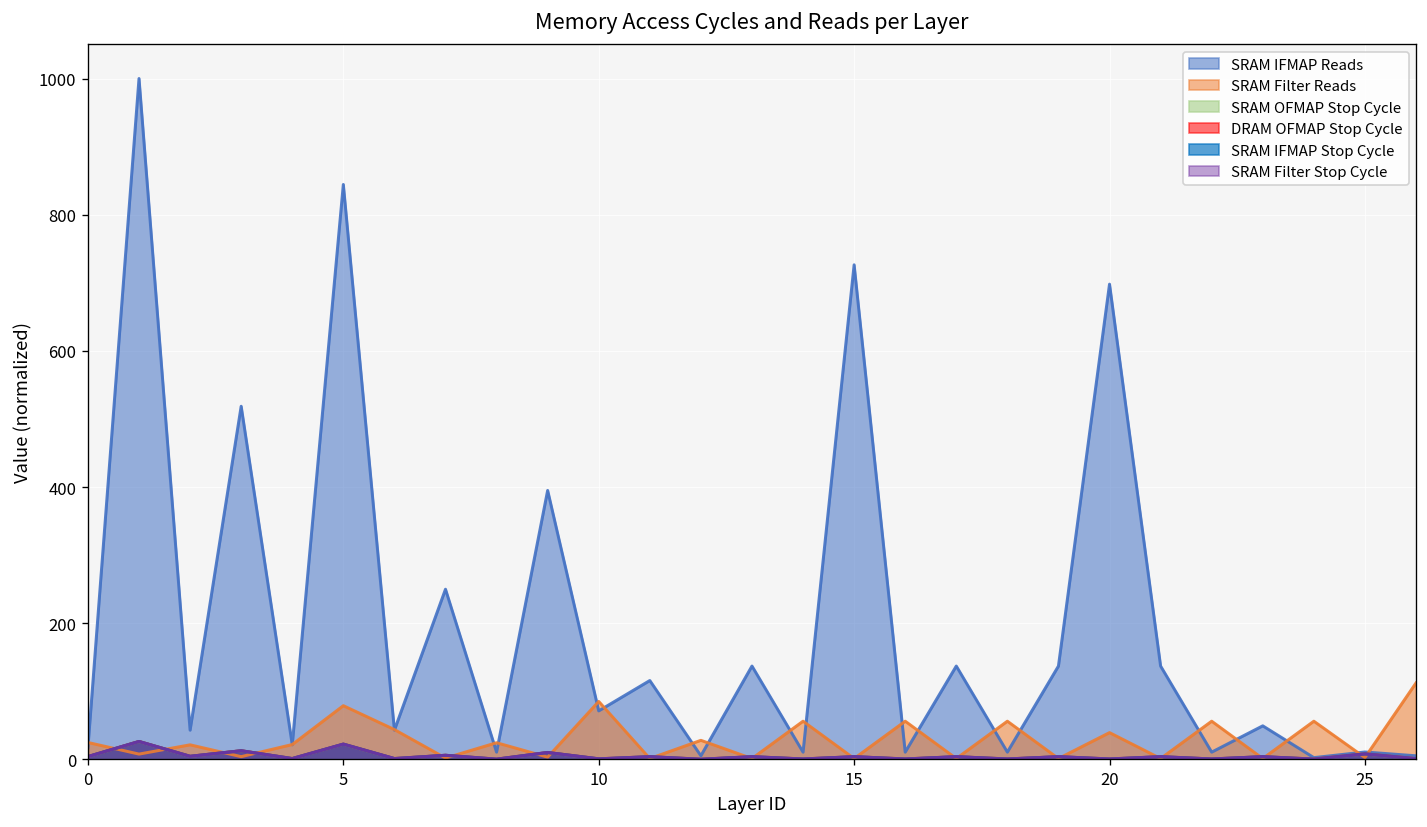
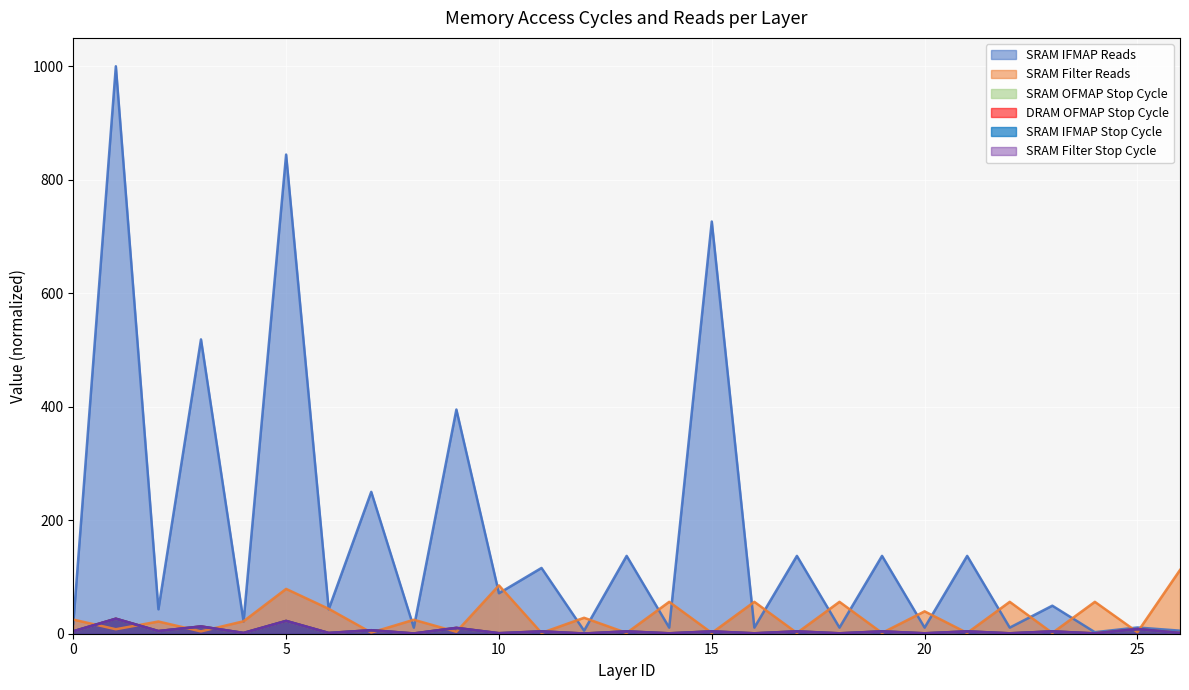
SRAM IFMAP Reads, 20: 700 -> 10
